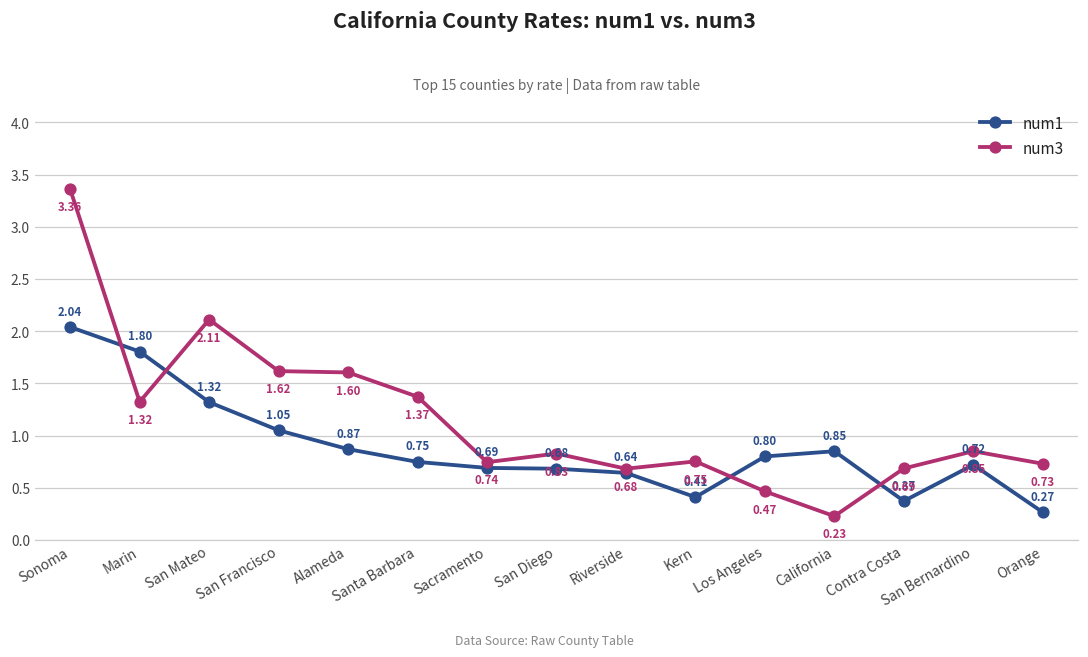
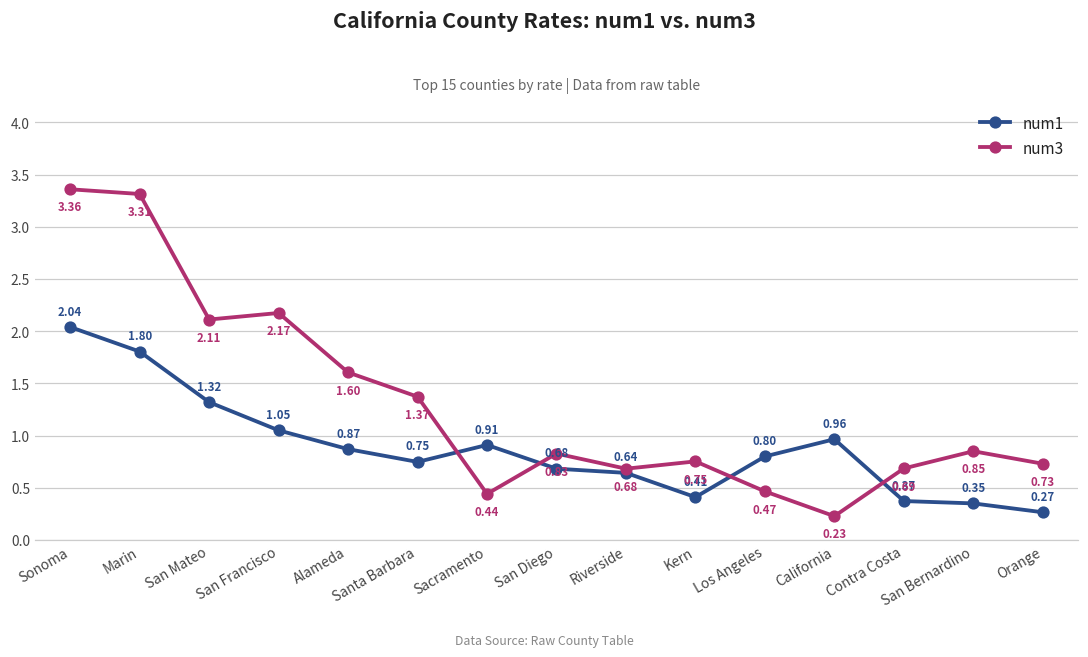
num3, Marin: 1.32 -> 3.31
num3, San Francisco: 1.62 -> 2.17
num1, Sacramento: 0.69 -> 0.91
num3, Sacramento: 0.74 -> 0.44
num1, California: 0.85 -> 0.96
num1, San Bernardino: 0.72 -> 0.35
